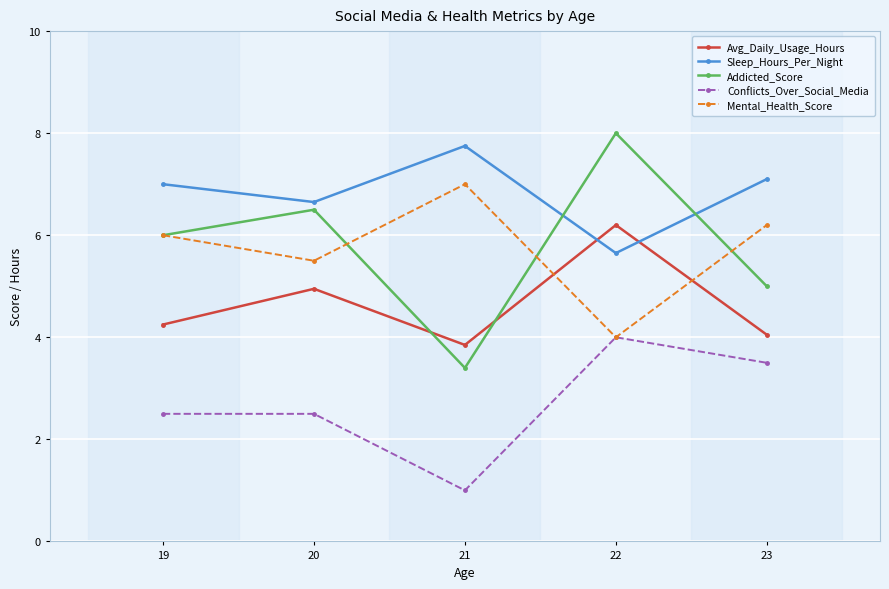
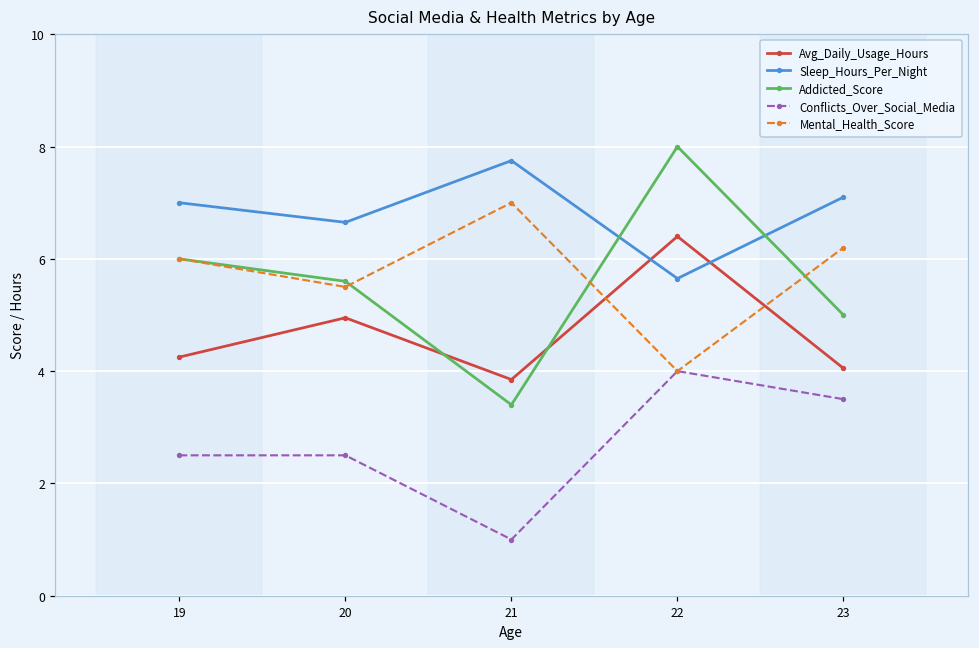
Addicted_Score, 20: 6.5 -> 5.6
Avg_Daily_Usage_Hours, 22: 6.2 -> 6.4
